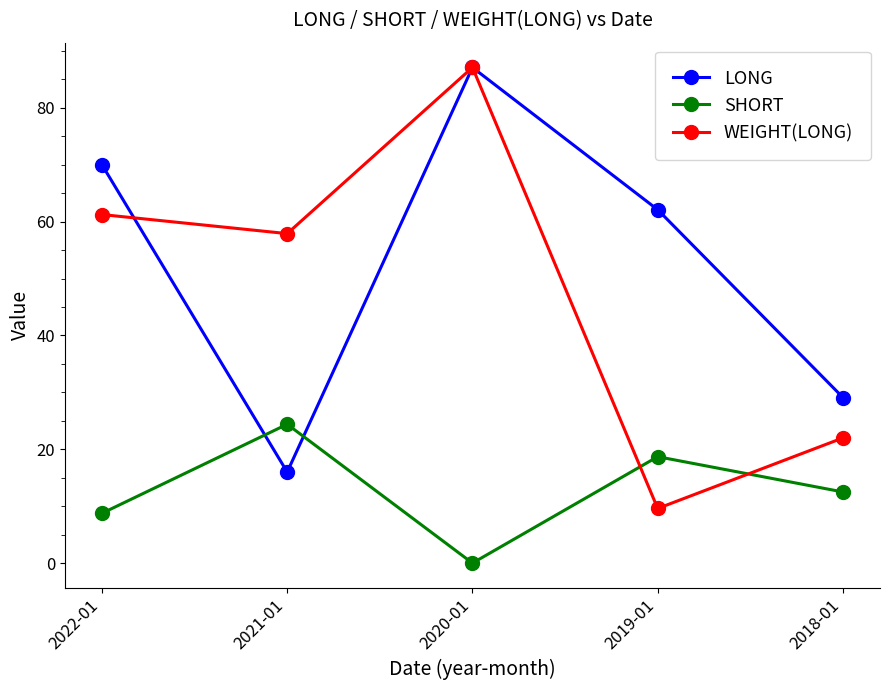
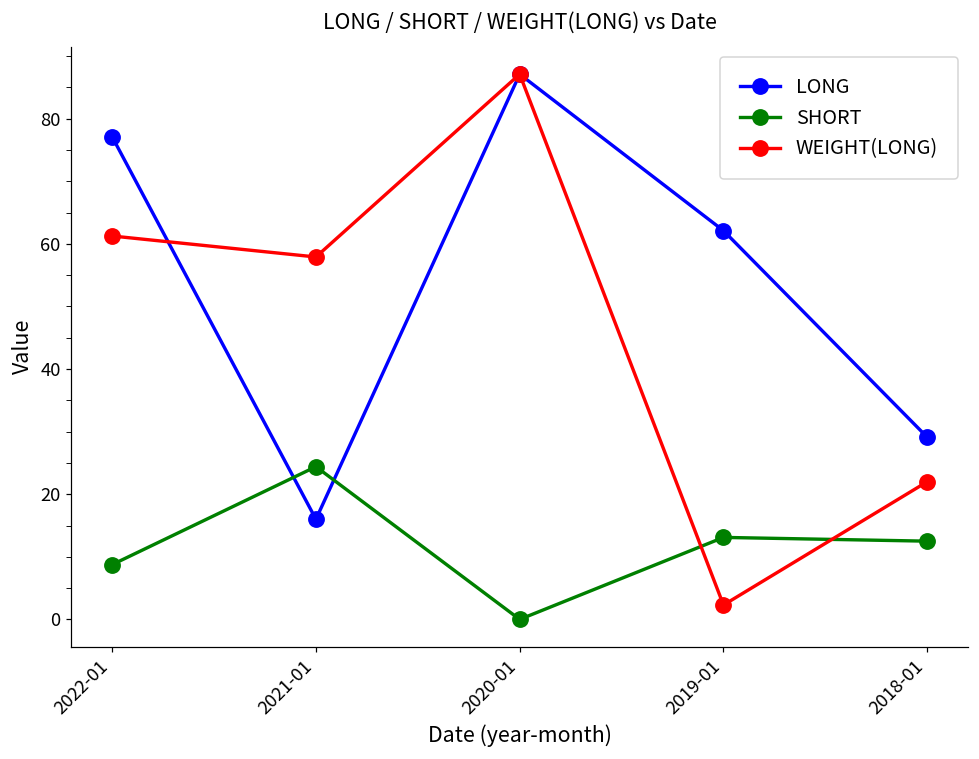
LONG, 2022-01: 70 -> 77
SHORT, 2019-01: 19 -> 13
WEIGHT(LONG), 2019-01: 10 -> 2
